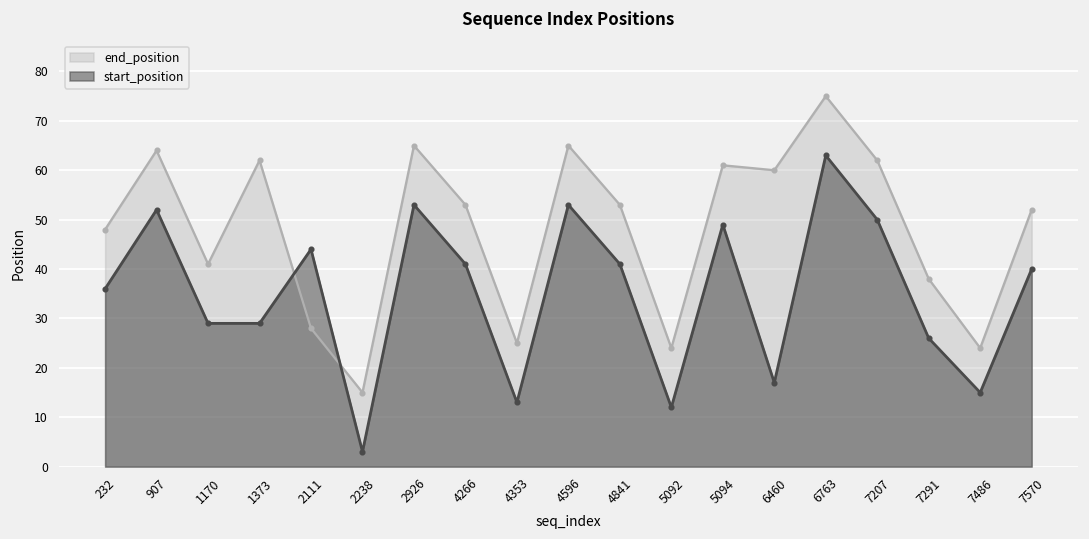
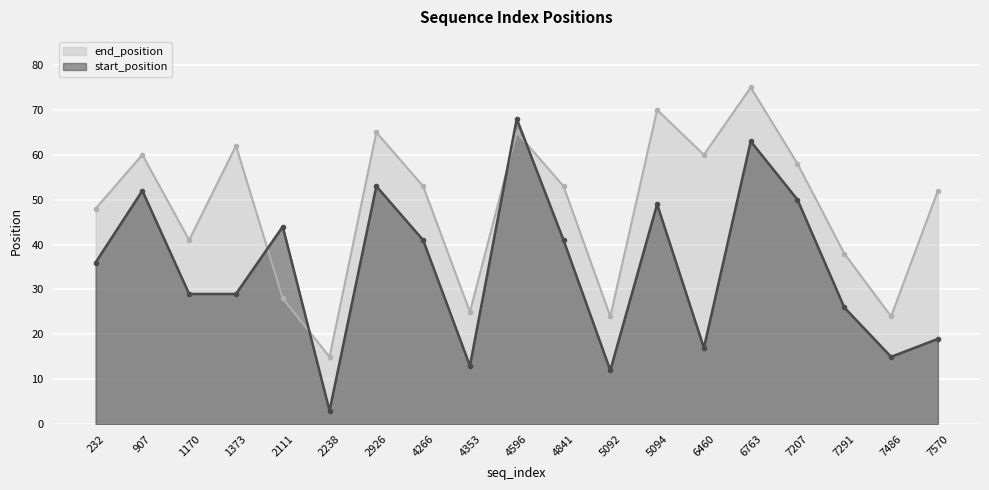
end_position, 907: 64 -> 60
start_position, 4596: 53 -> 68
end_position, 5094: 61 -> 70
end_position, 7207: 62 -> 58
start_position, 7570: 40 -> 19
